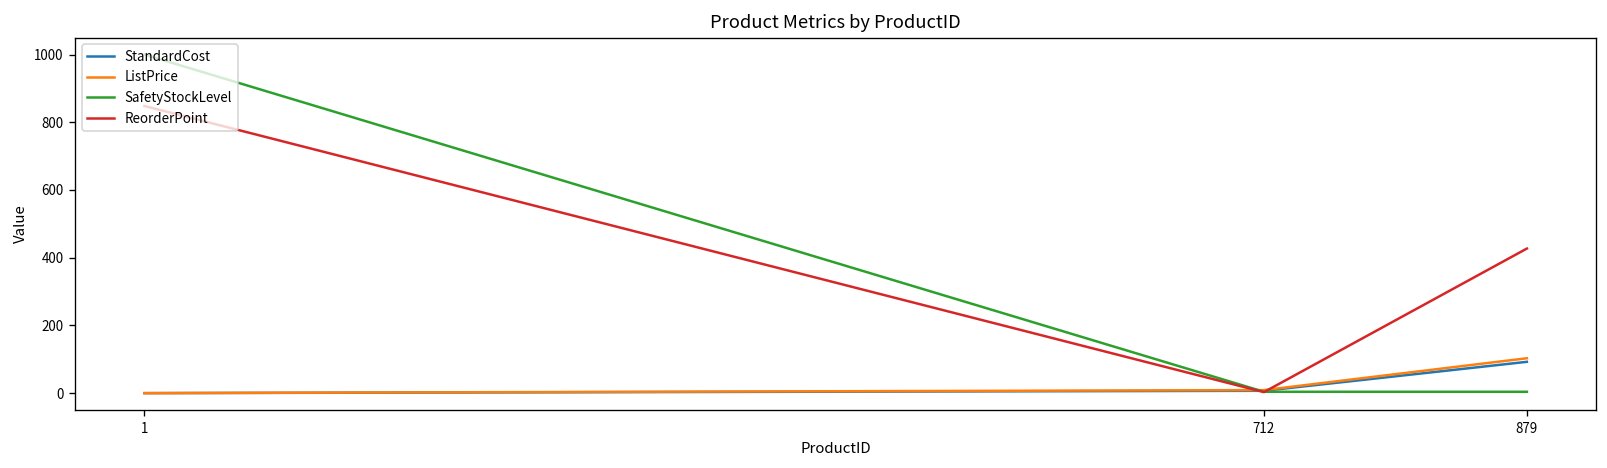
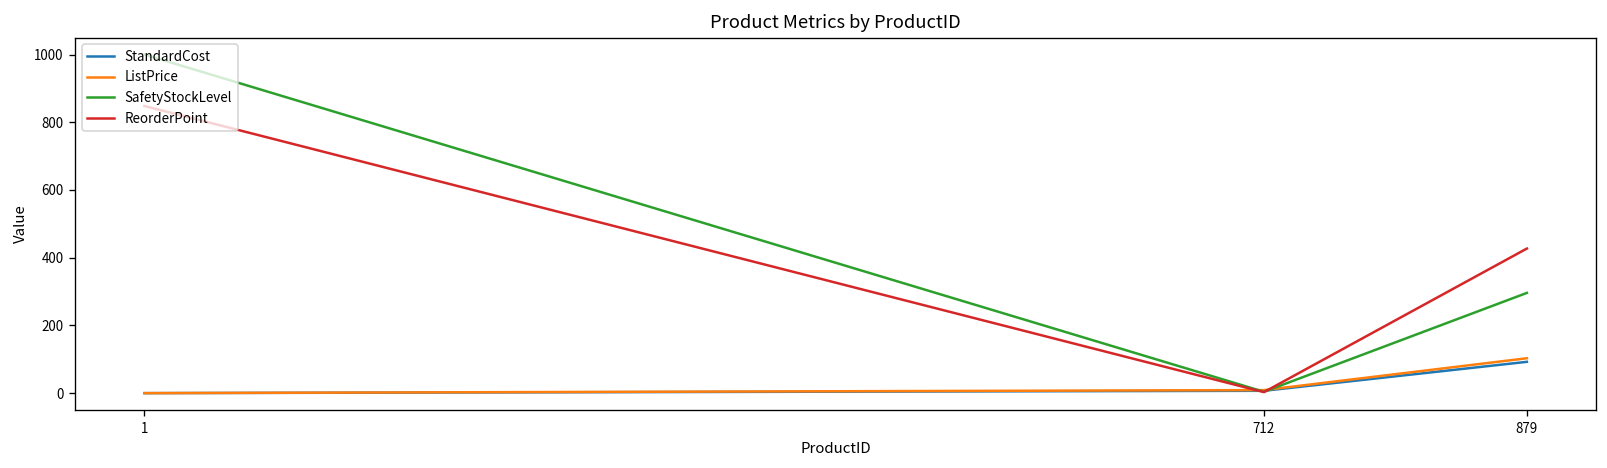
SafetyStockLevel, 879: 0 -> 300
